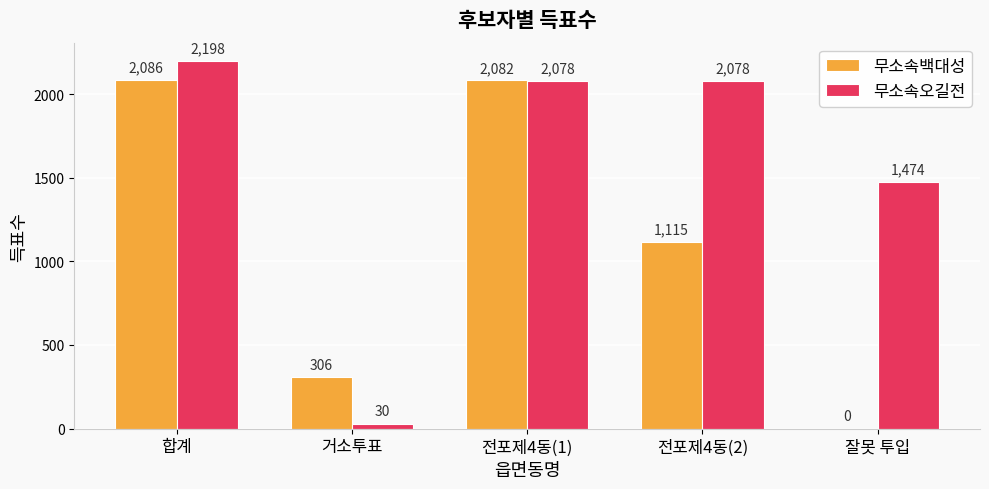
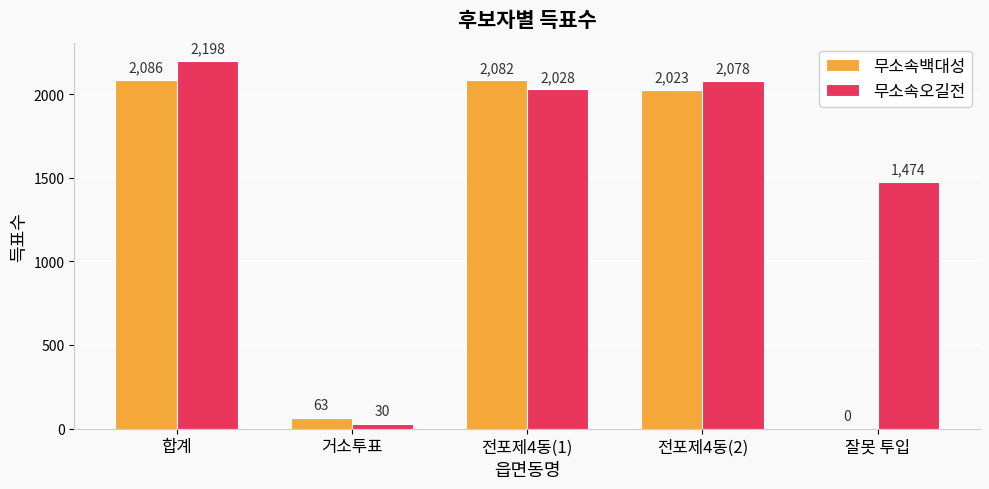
무소속백대성, 거소투표: 306 -> 63
무소속오길전, 전포제4동(1): 2,078 -> 2,028
무소속백대성, 전포제4동(2): 1,115 -> 2,023
